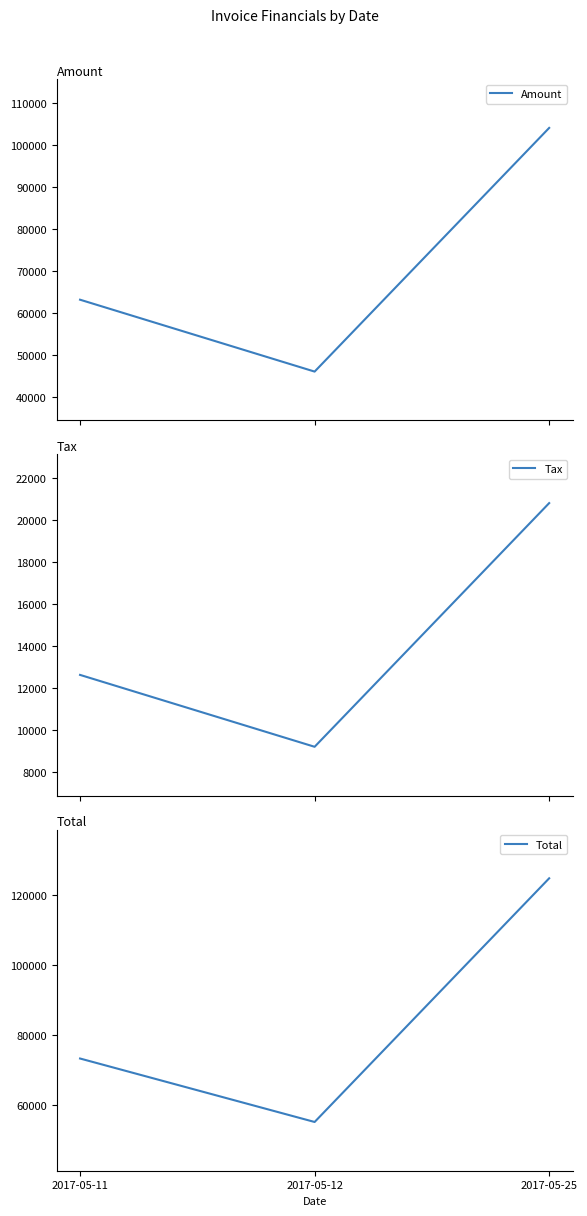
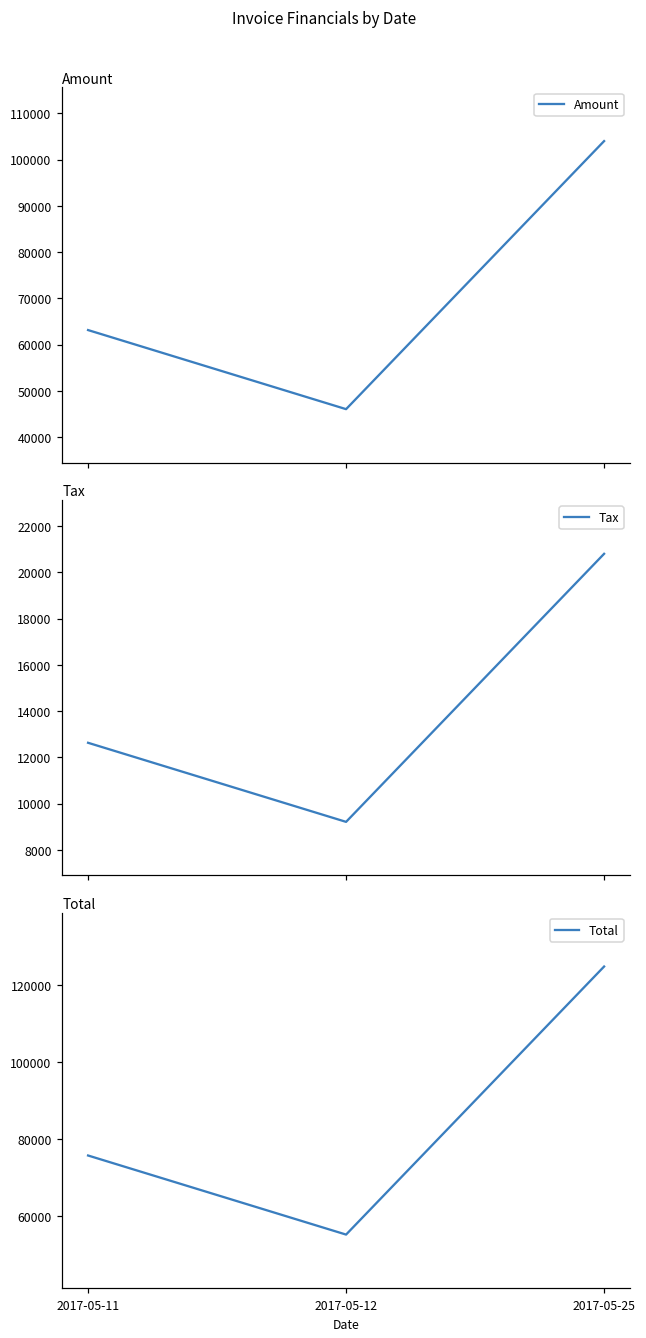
Total, 2017-05-11: 73000 -> 76000
